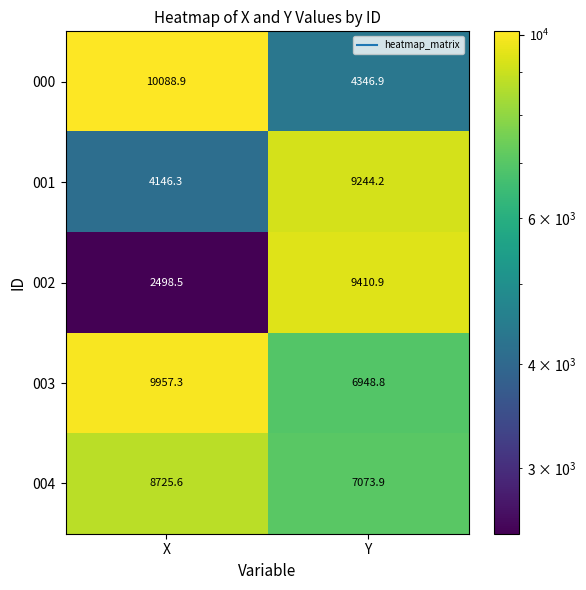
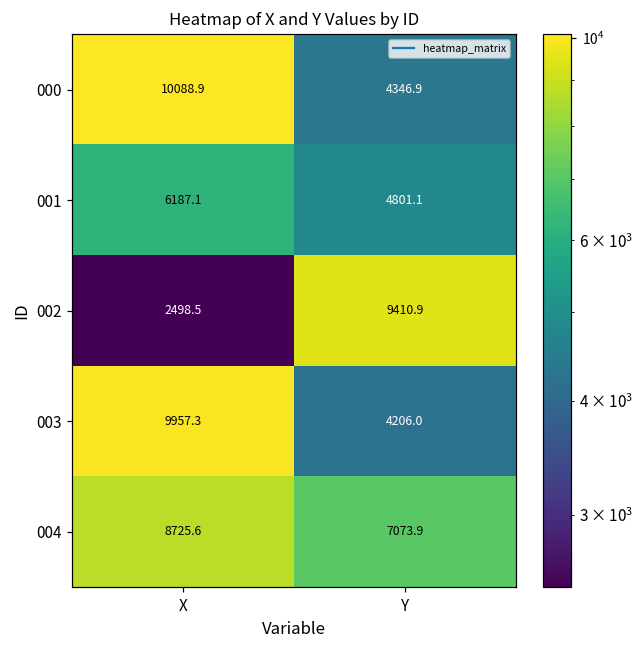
001, X: 4146.3 -> 6187.1
001, Y: 9244.2 -> 4801.1
003, Y: 6948.8 -> 4206.0
